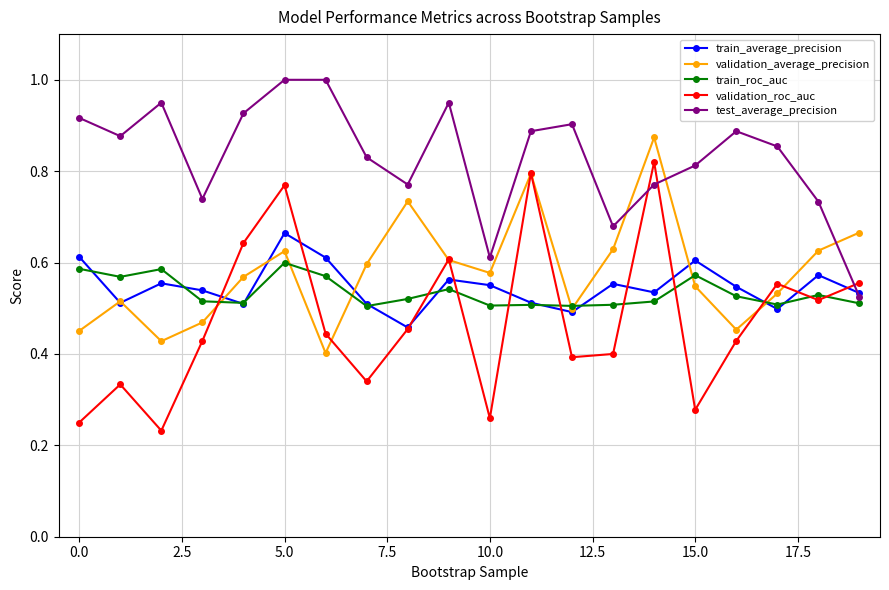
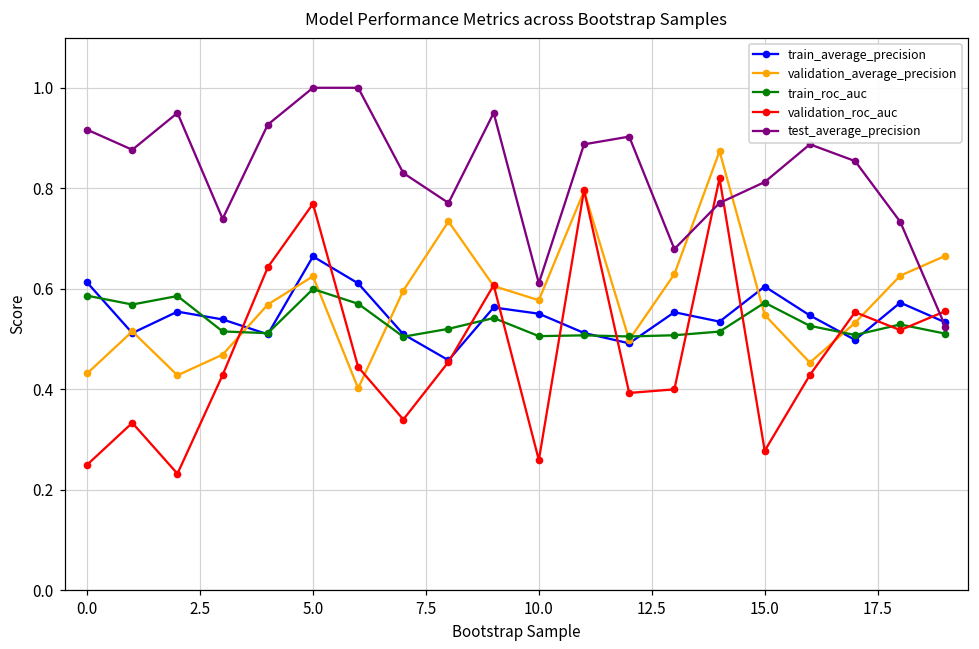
validation_average_precision, 0.0: 0.45 -> 0.43
